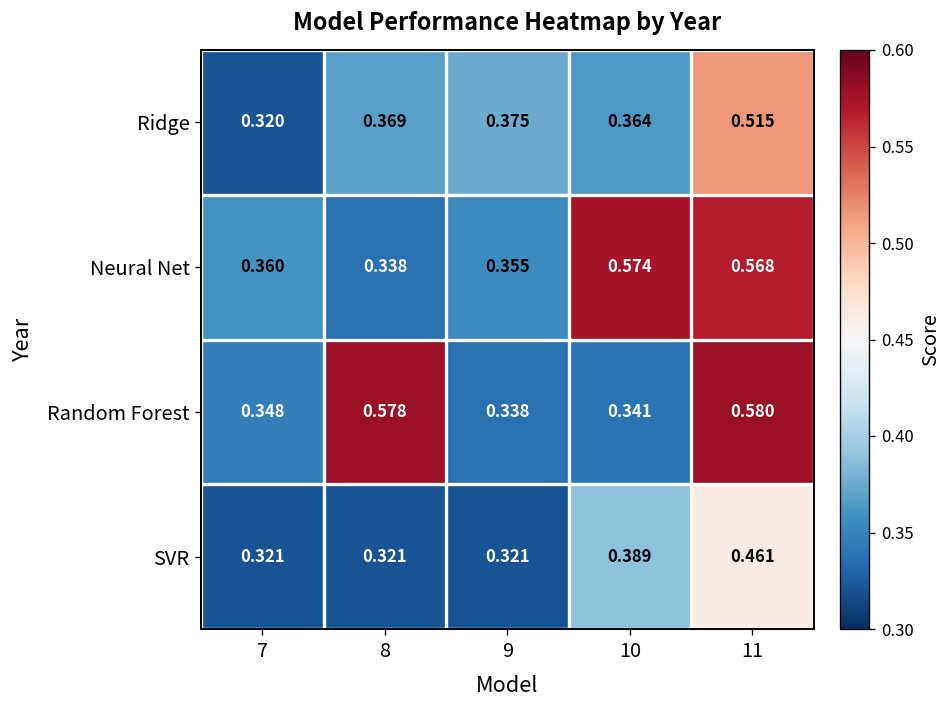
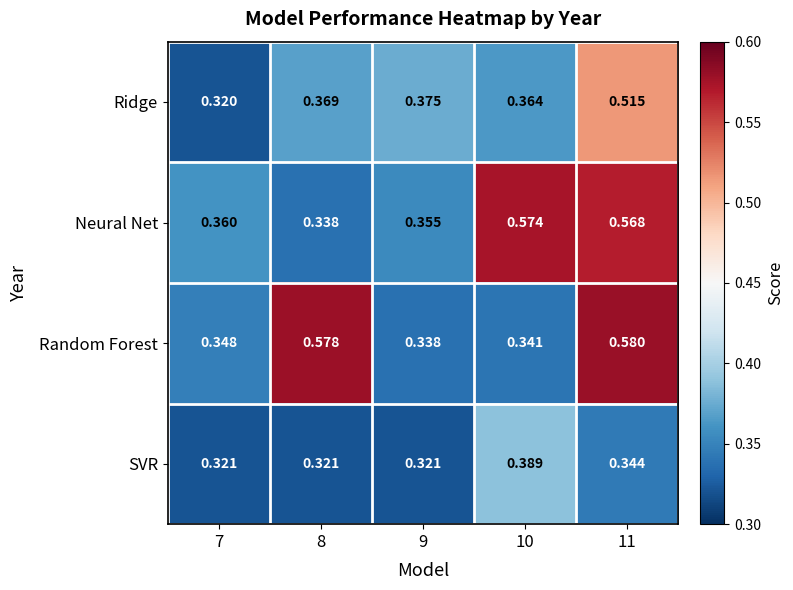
SVR, 11: 0.461 -> 0.344
